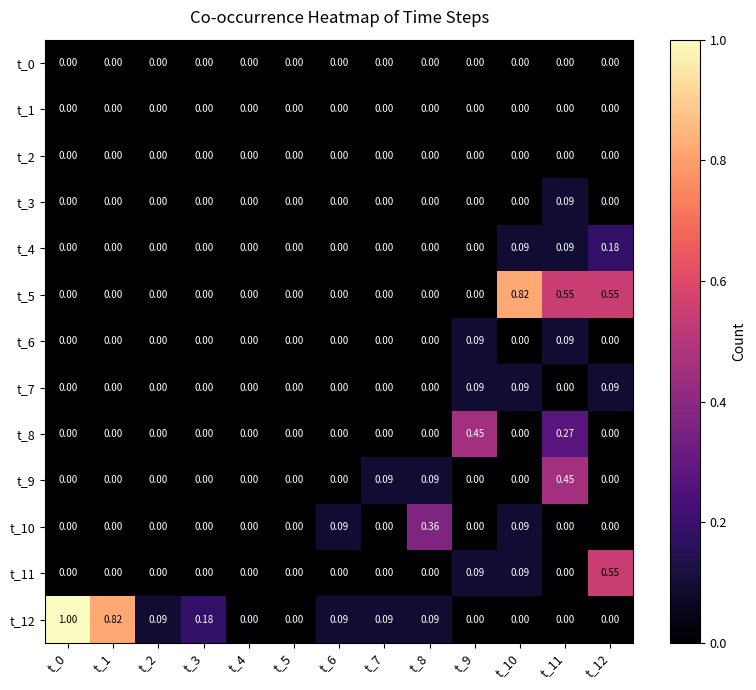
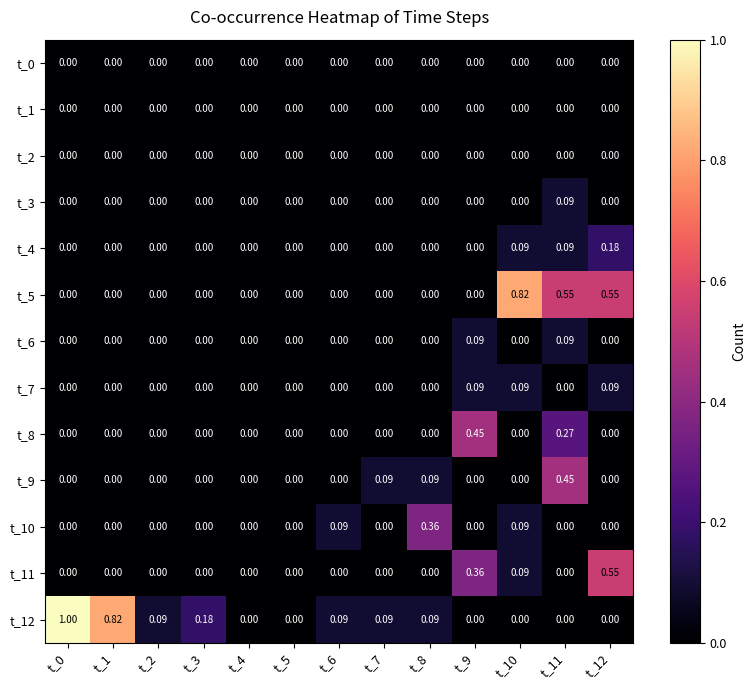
t_11, t_9: 0.09 -> 0.36
